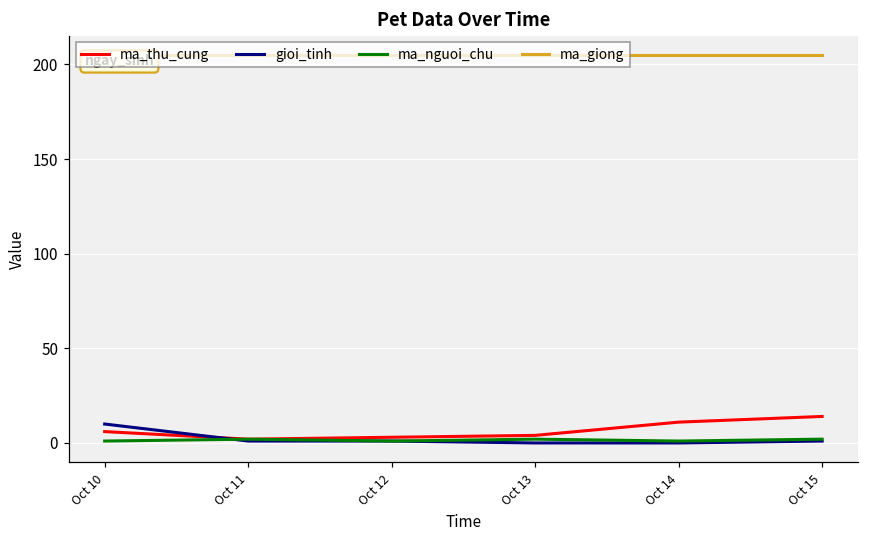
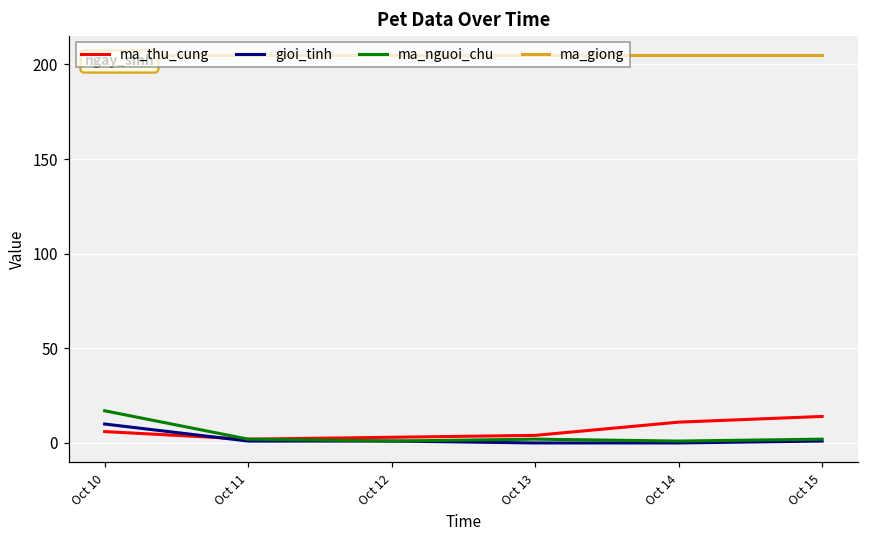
ma_nguoi_chu, Oct 10: 1 -> 17
